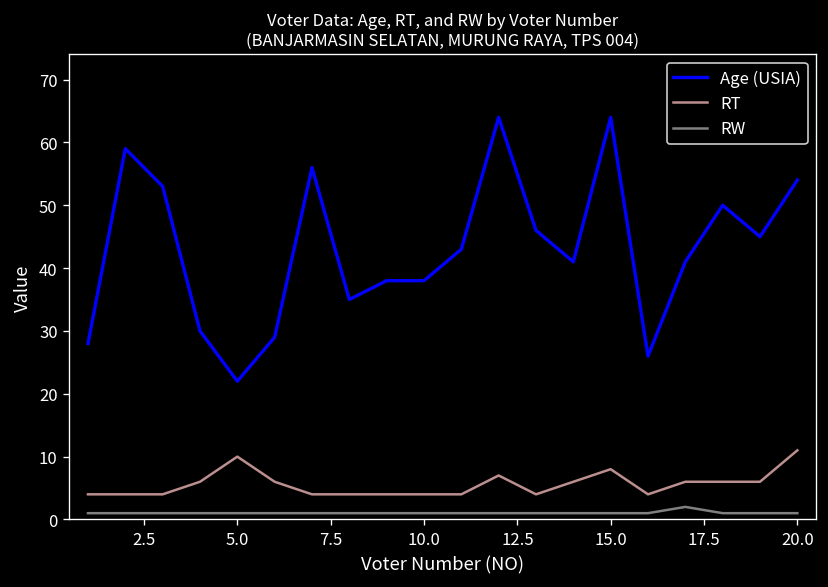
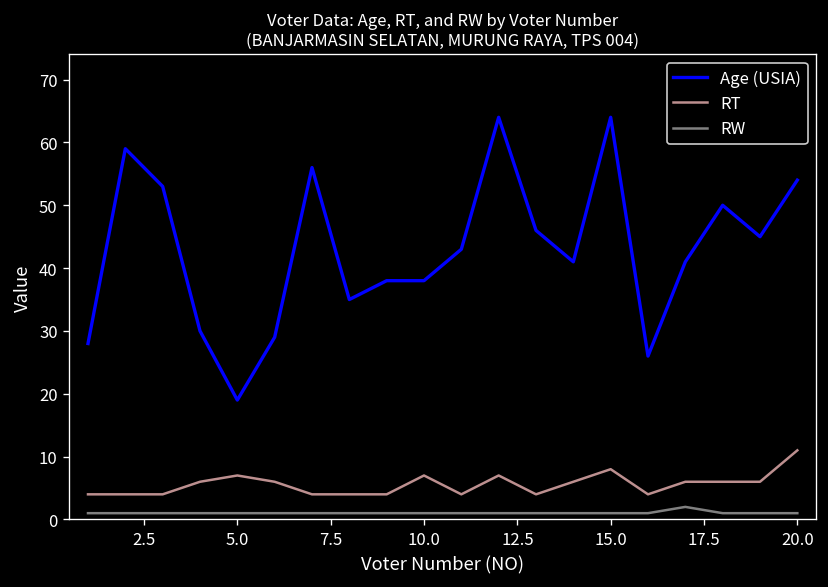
Age (USIA), 5.0: 22 -> 19
RT, 5.0: 10 -> 7
RT, 10.0: 4 -> 7
